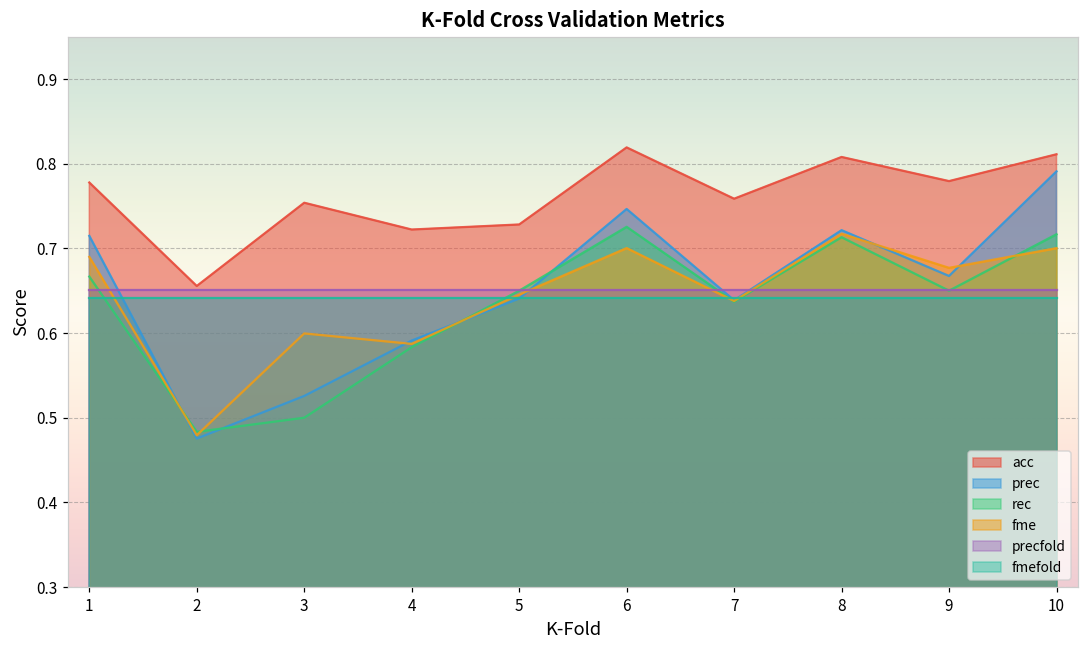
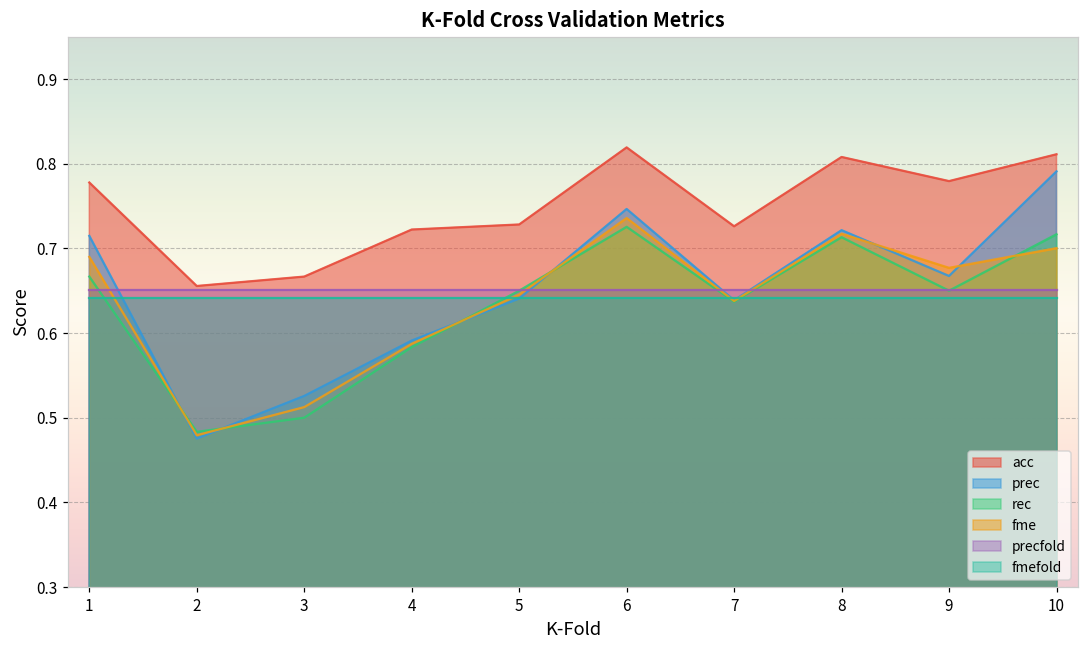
acc, 3: 0.75 -> 0.67
fme, 3: 0.60 -> 0.51
fme, 6: 0.70 -> 0.74
acc, 7: 0.76 -> 0.73
